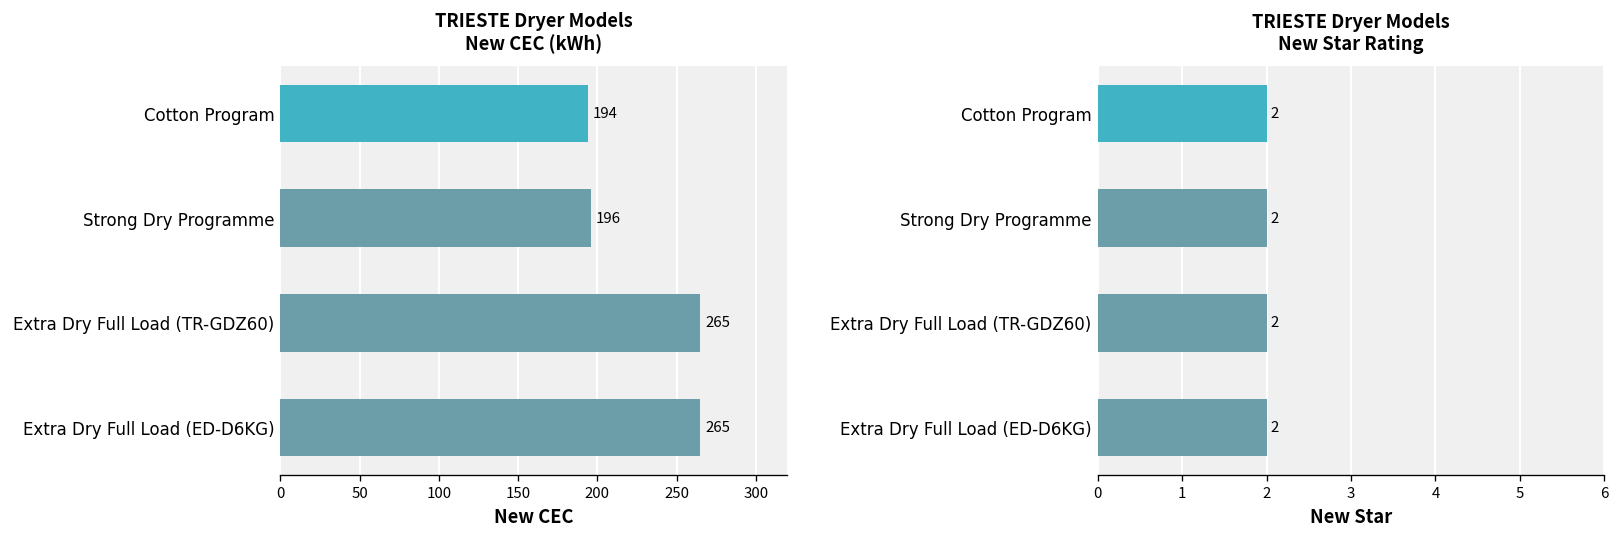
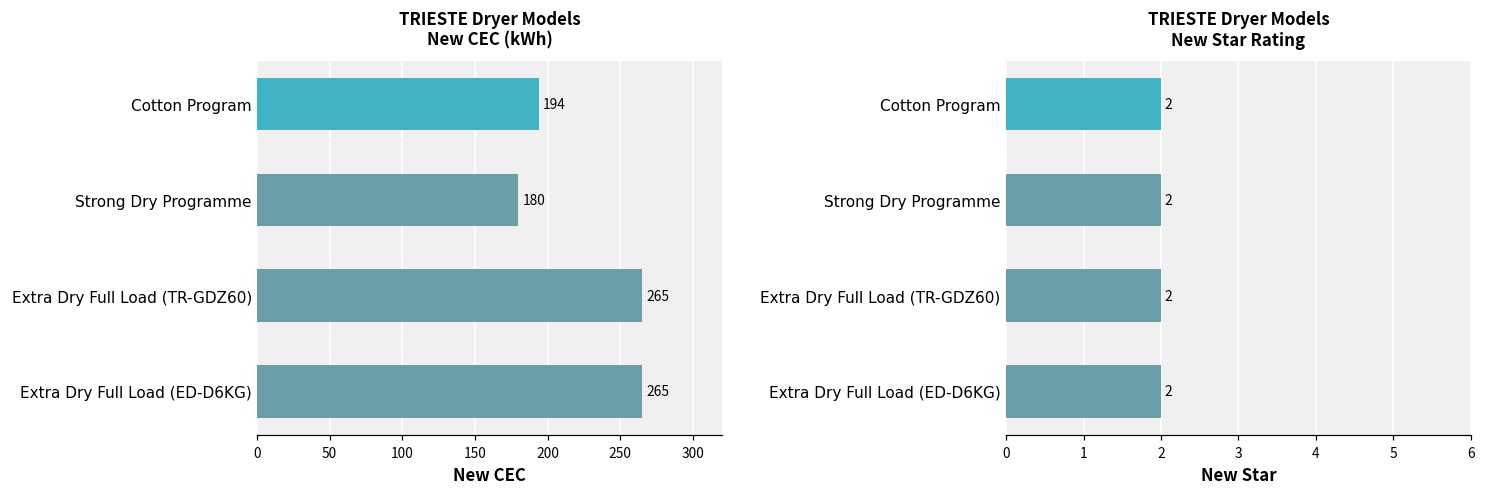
TRIESTE Dryer Models New CEC (kWh), Strong Dry Programme: 196 -> 180
